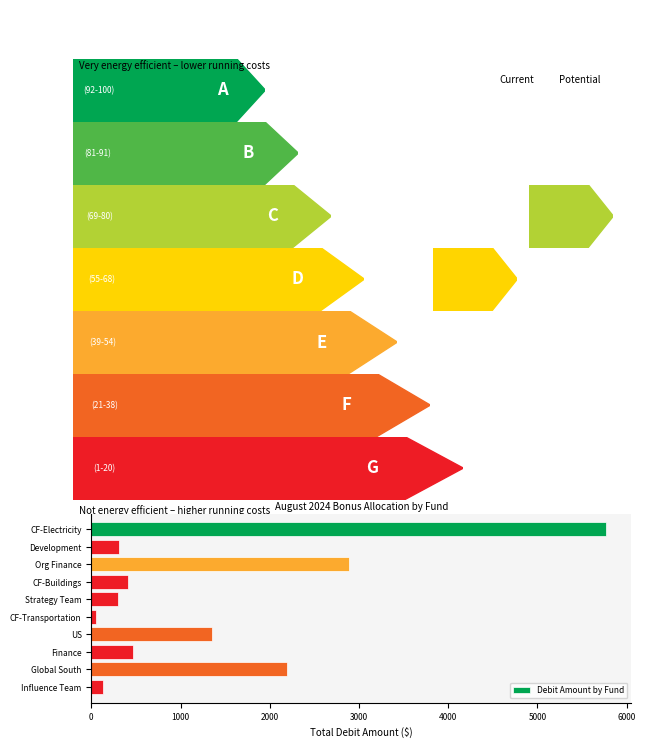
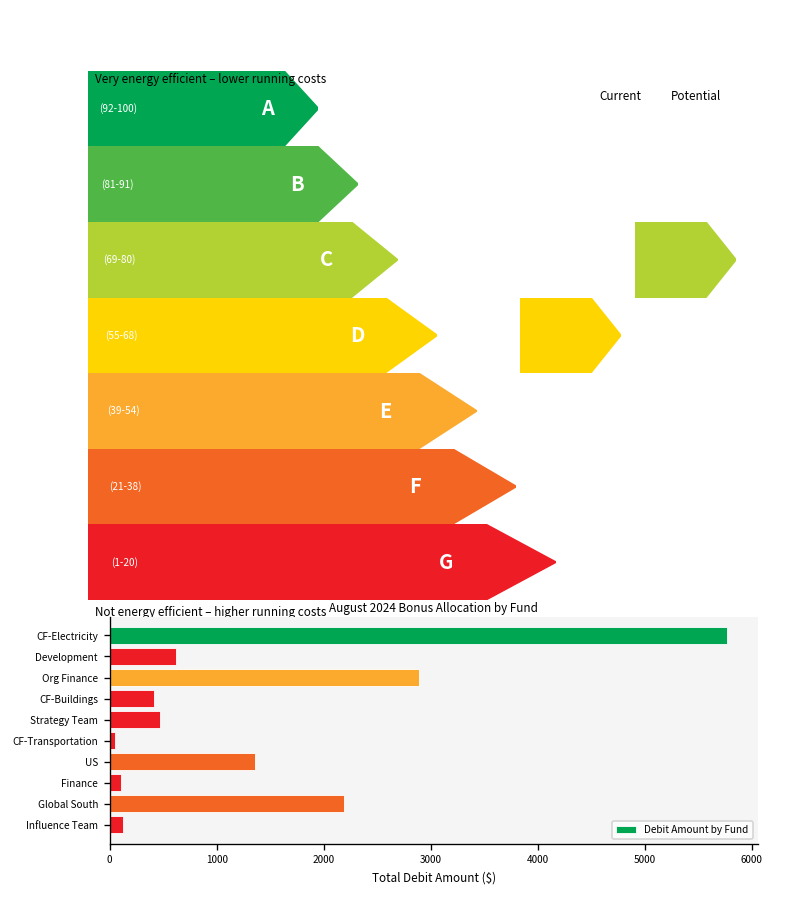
Development: 300 -> 600
Strategy Team: 300 -> 500
Finance: 500 -> 100
